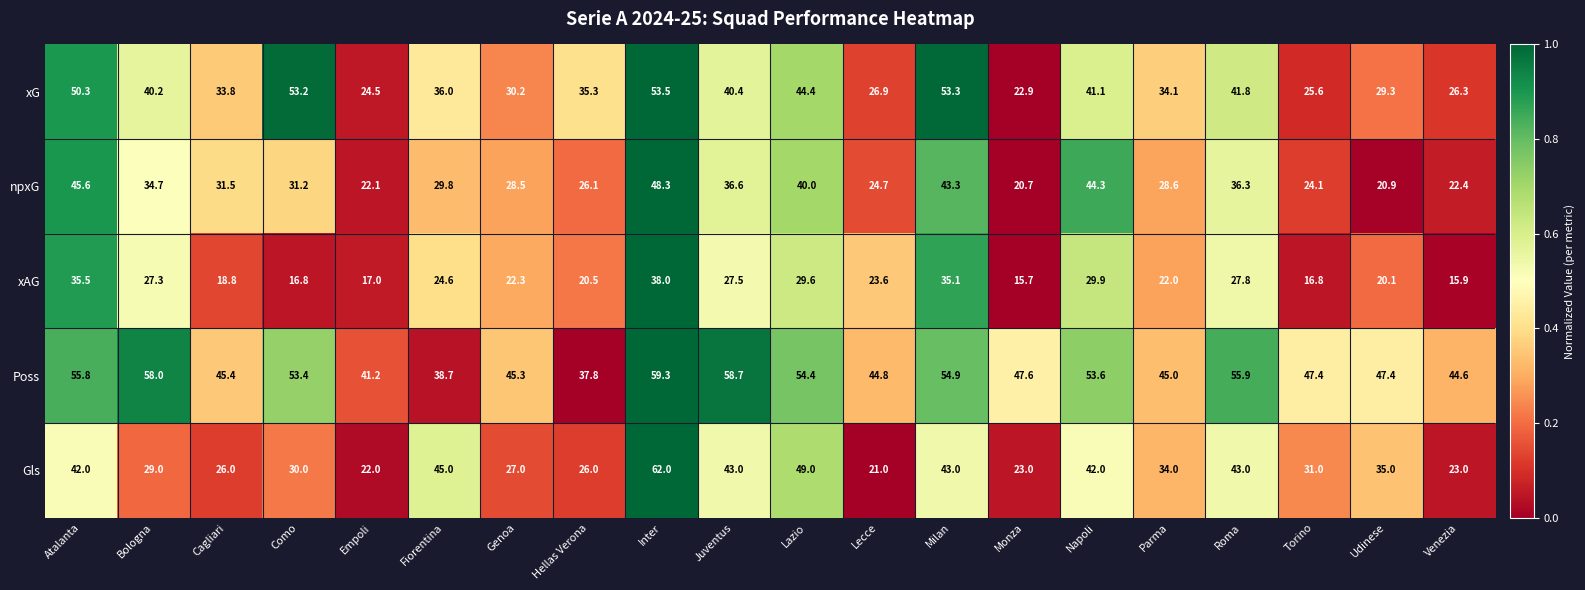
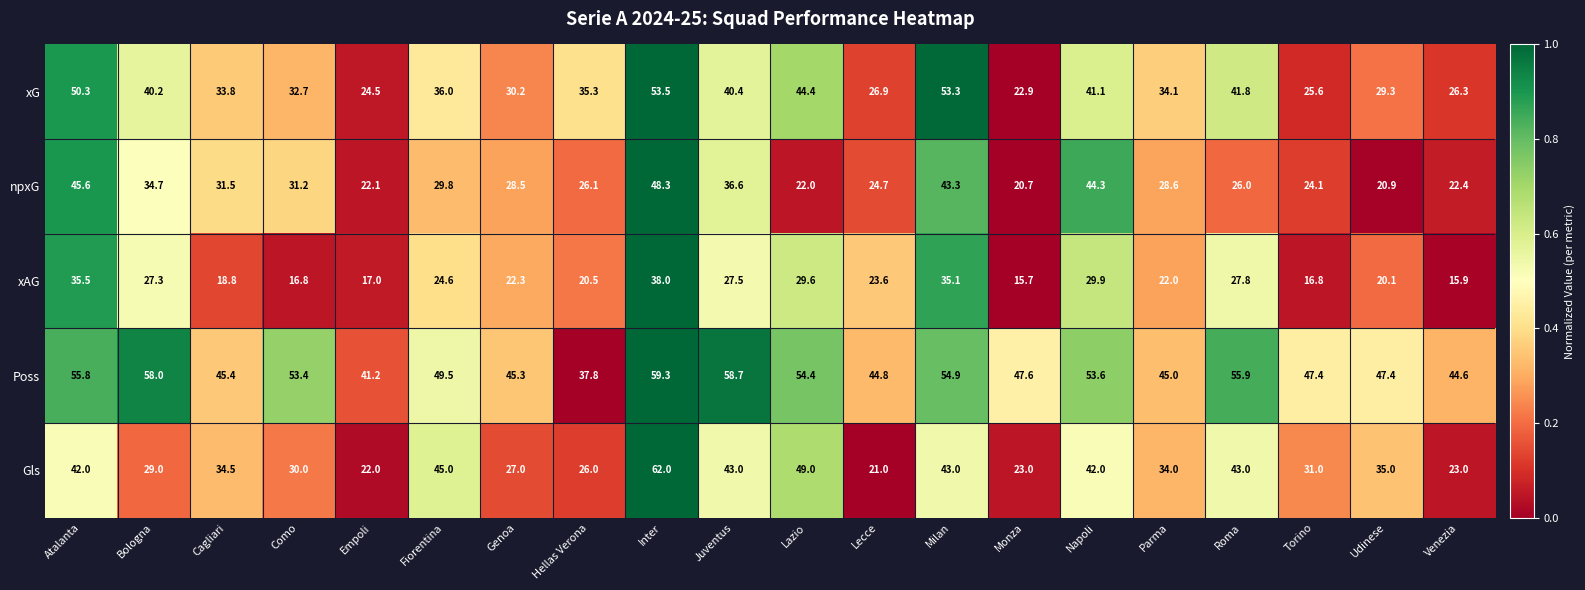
xG, Como: 53.2 -> 32.7
npxG, Lazio: 40.0 -> 22.0
npxG, Roma: 36.3 -> 26.0
Poss, Fiorentina: 38.7 -> 49.5
Gls, Cagliari: 26.0 -> 34.5
